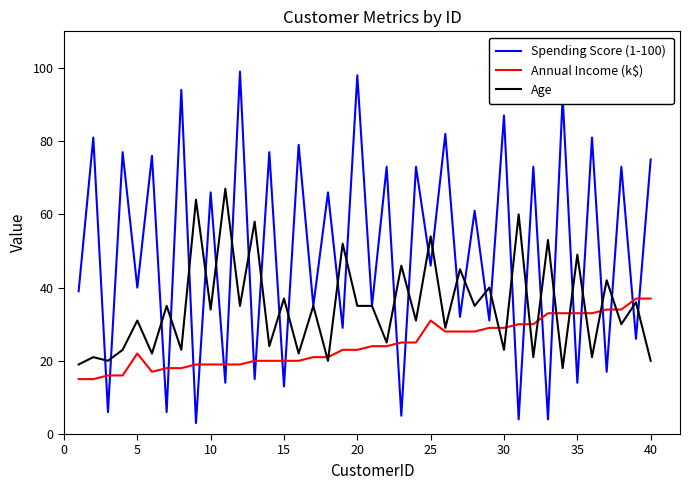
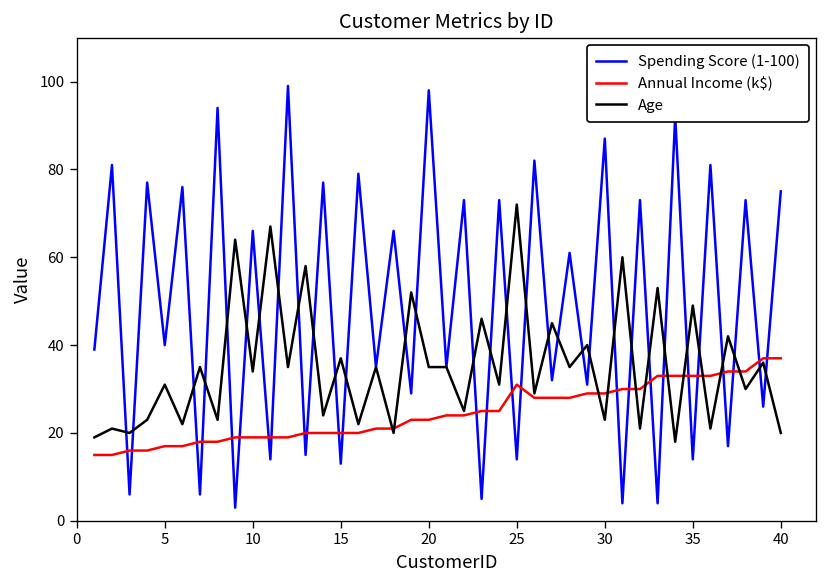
Annual Income (k$), 5: 22 -> 17
Spending Score (1-100), 25: 46 -> 14
Age, 25: 54 -> 72
